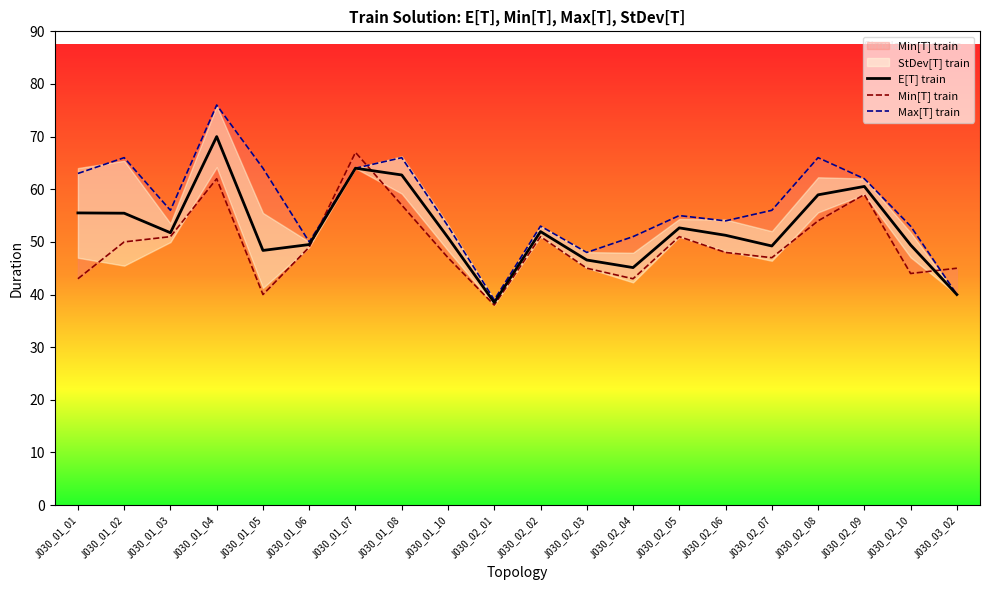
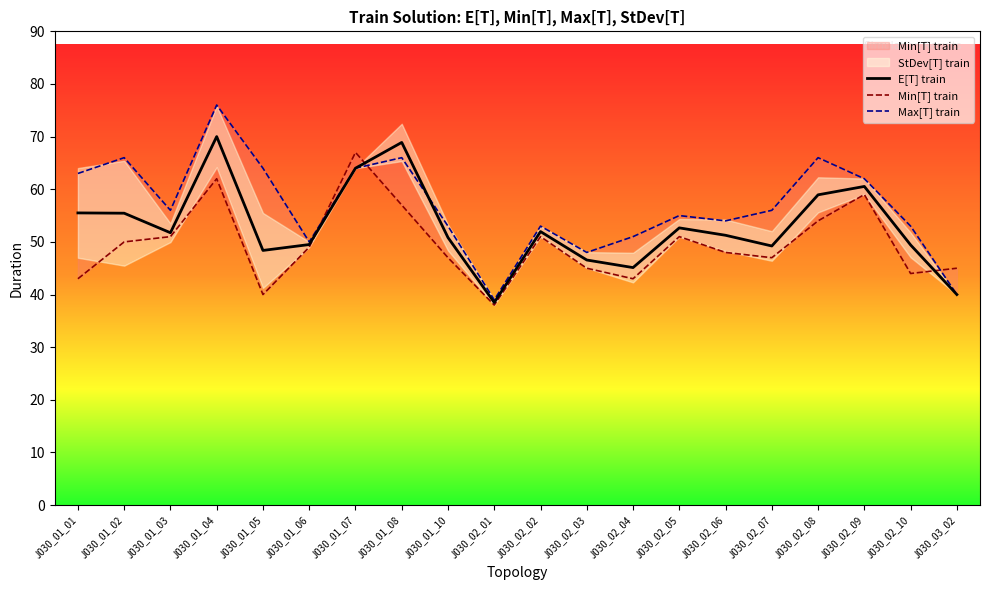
E[T] train, J030_01_08: 63 -> 69
